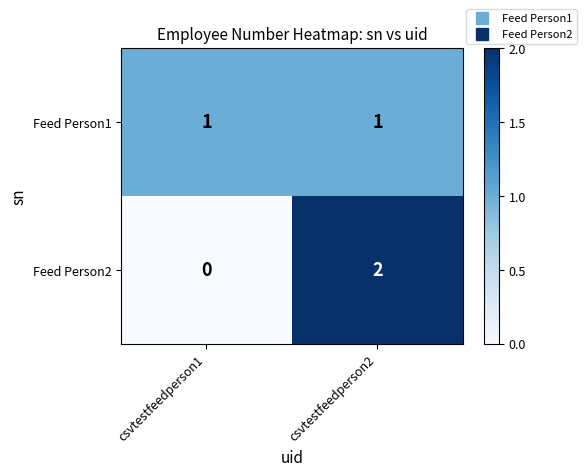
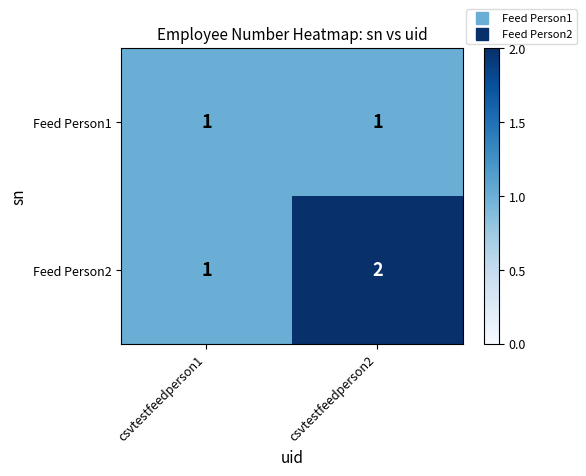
Feed Person2, csvtestfeedperson1: 0 -> 1
